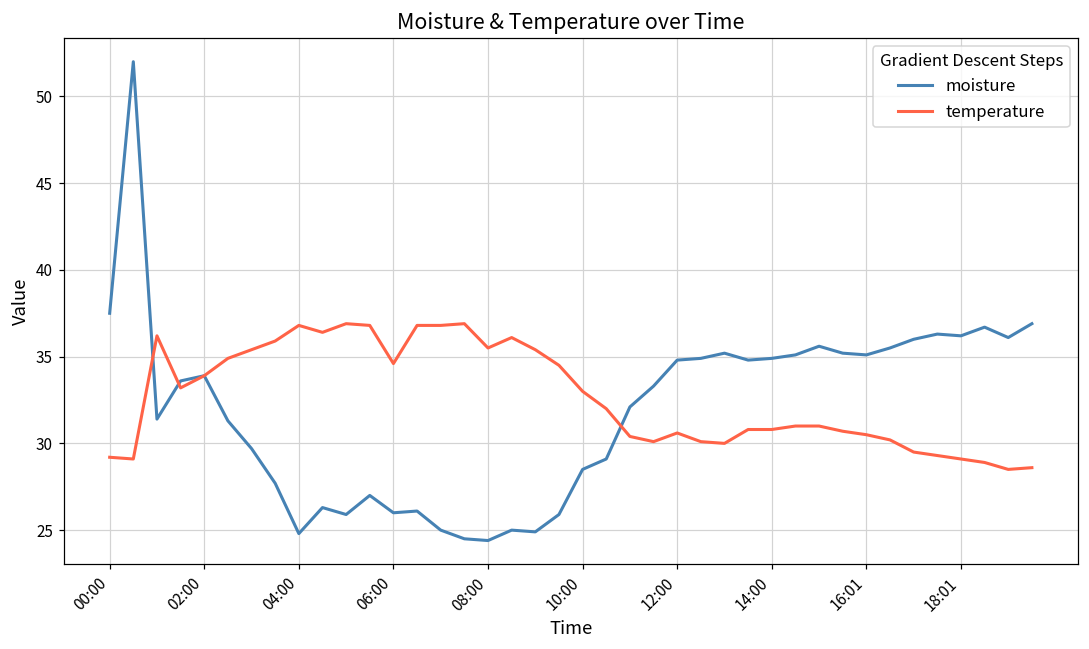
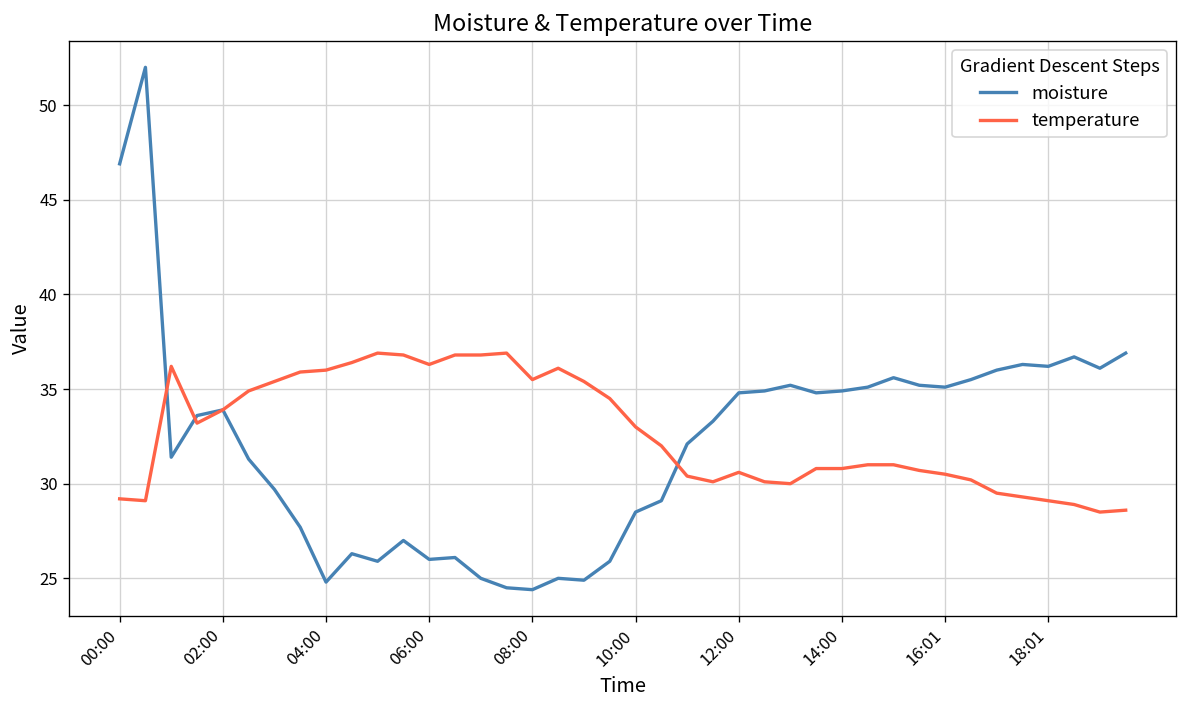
moisture, 00:00: 37.5 -> 46.9
temperature, 04:00: 36.8 -> 36.0
temperature, 06:00: 34.6 -> 36.3
